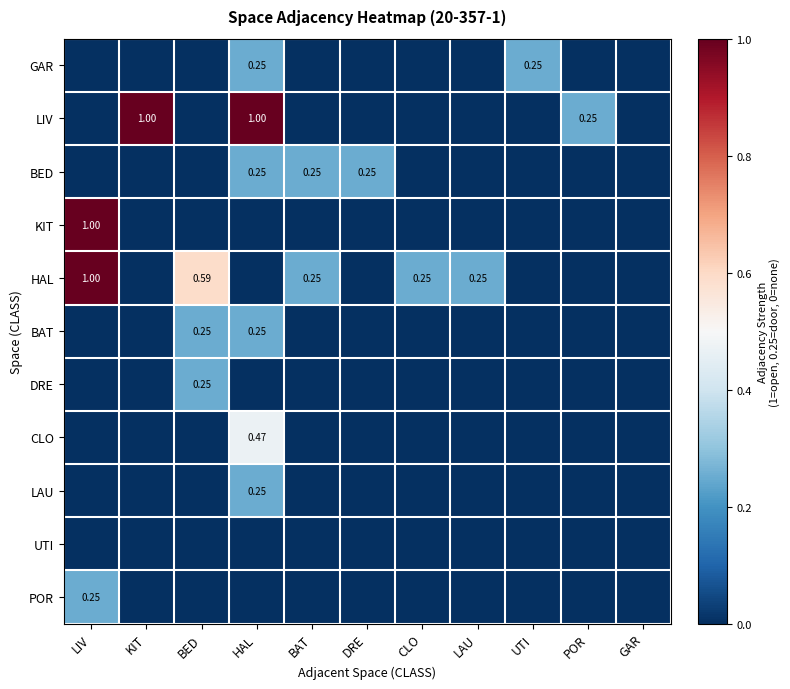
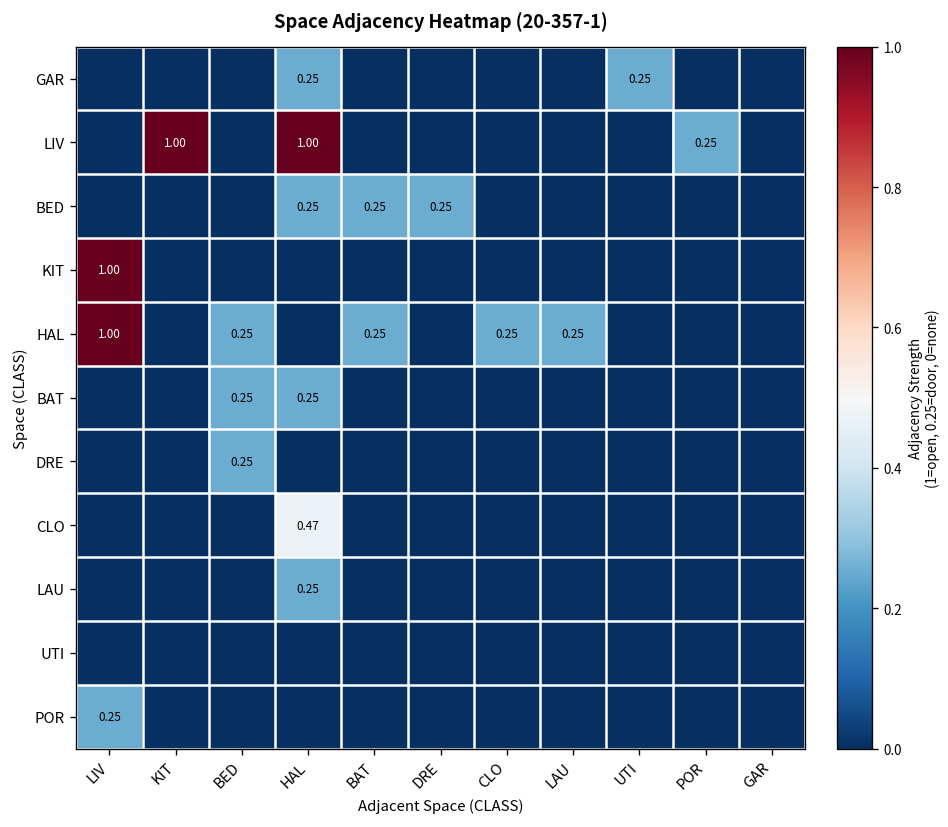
HAL, BED: 0.59 -> 0.25
